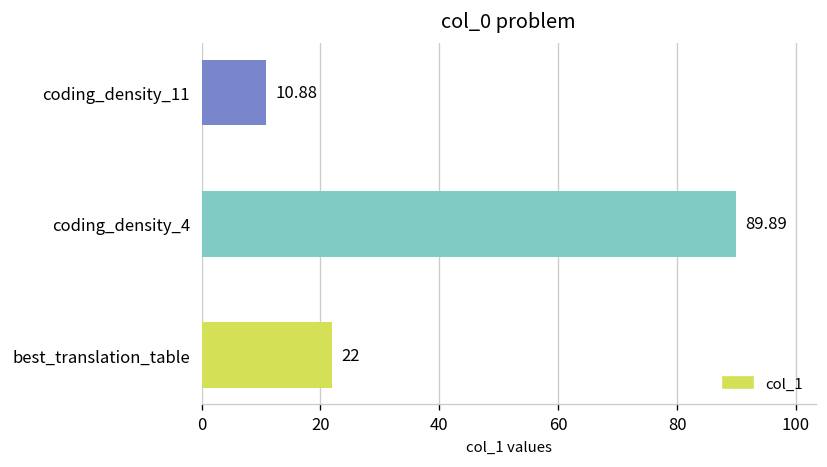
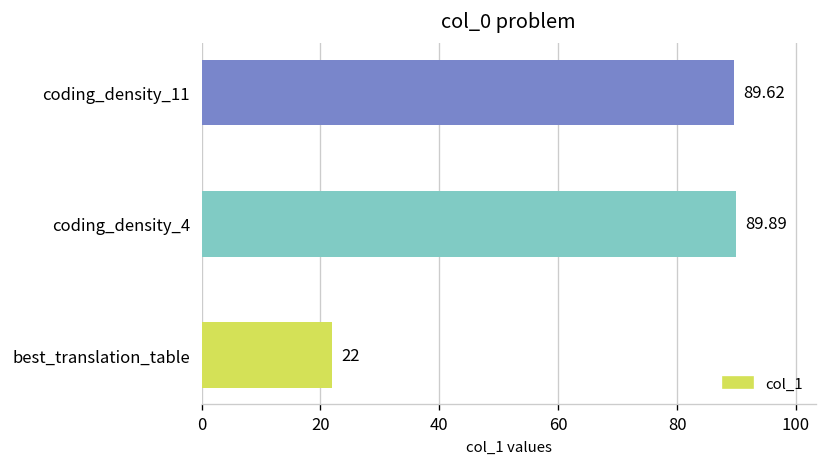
coding_density_11: 10.88 -> 89.62
